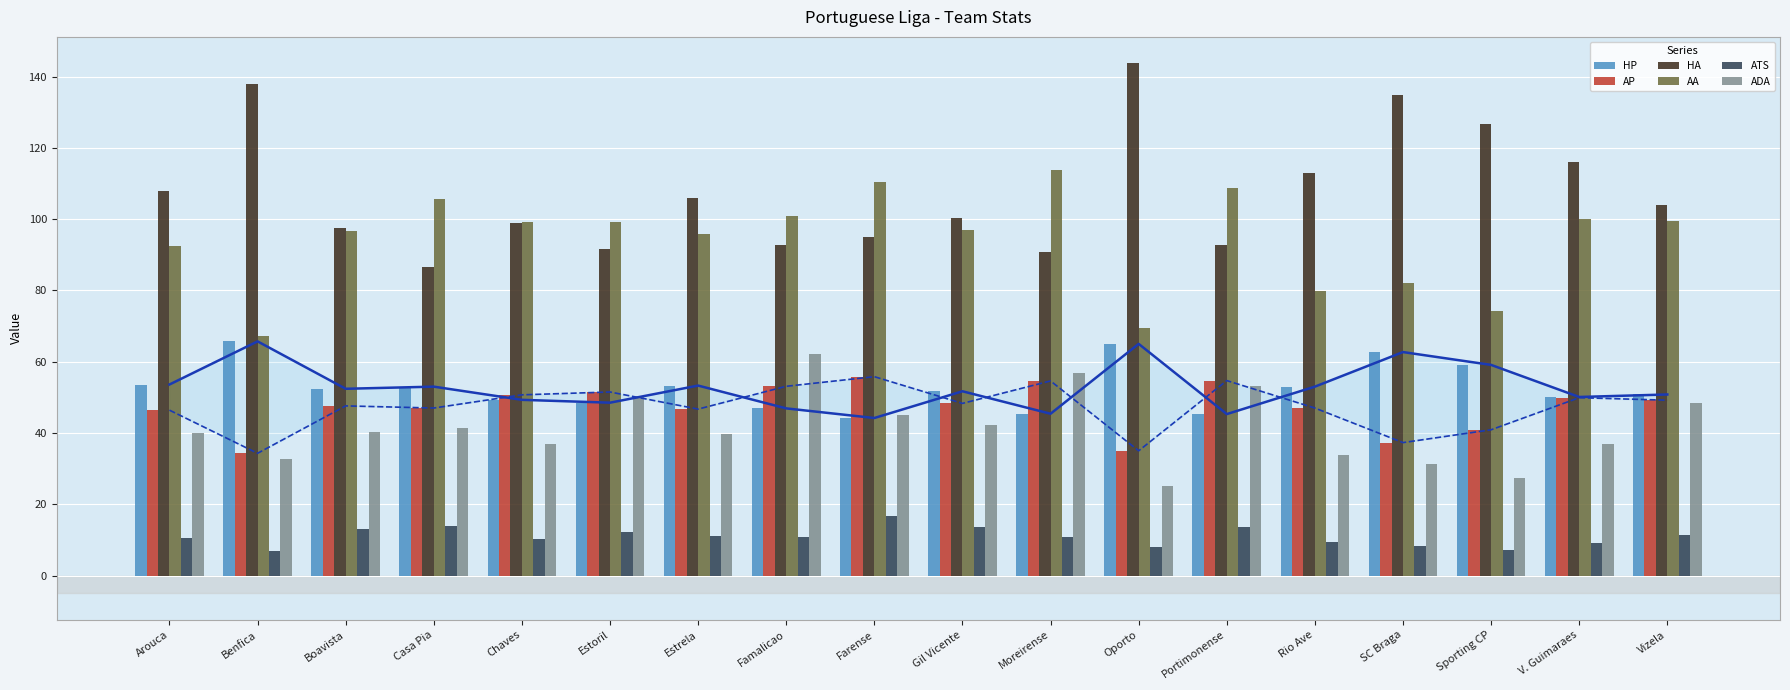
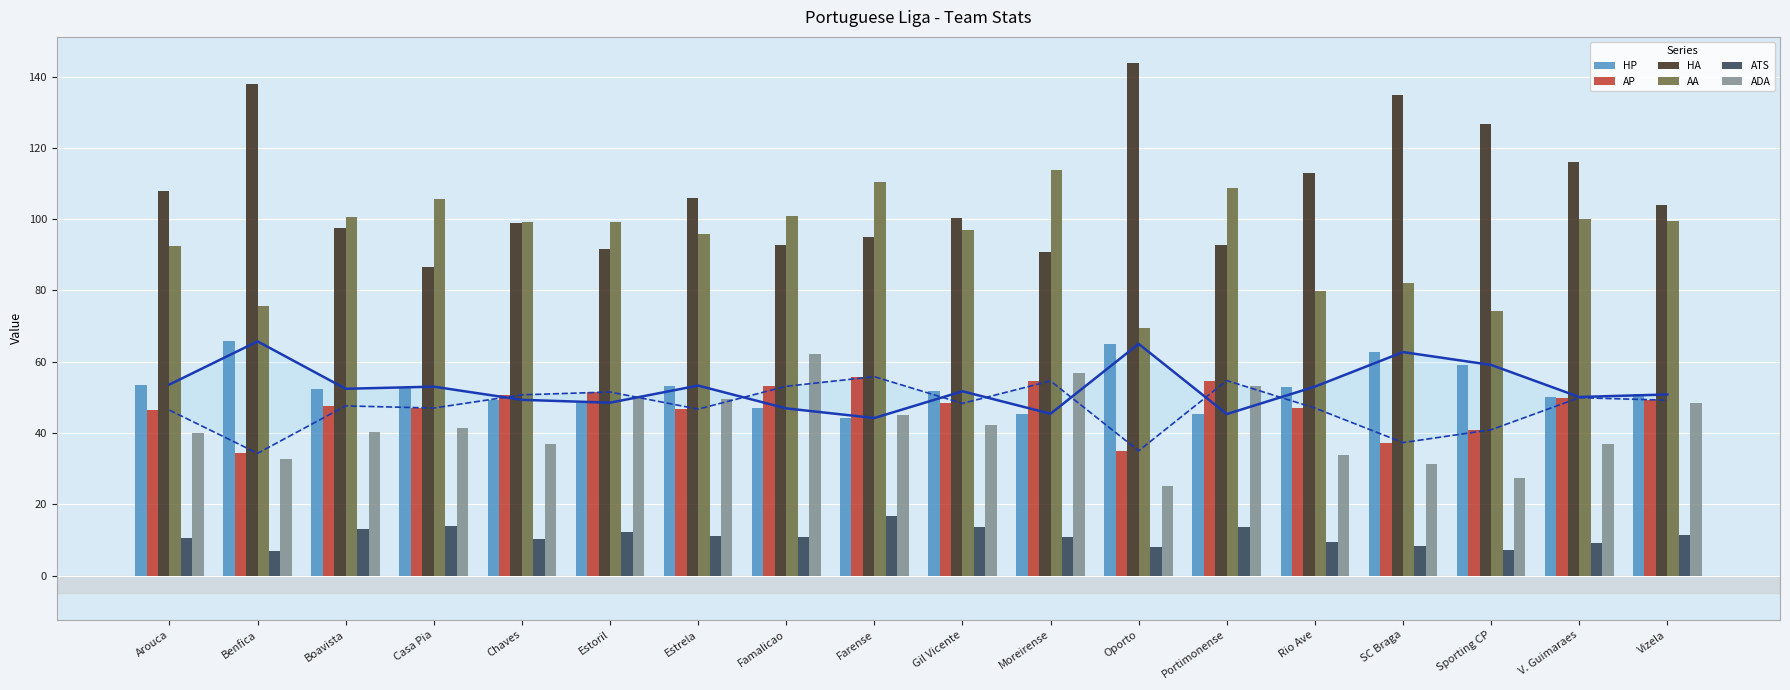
AA, Benfica: 67 -> 76
AA, Boavista: 97 -> 101
ADA, Estrela: 40 -> 50
